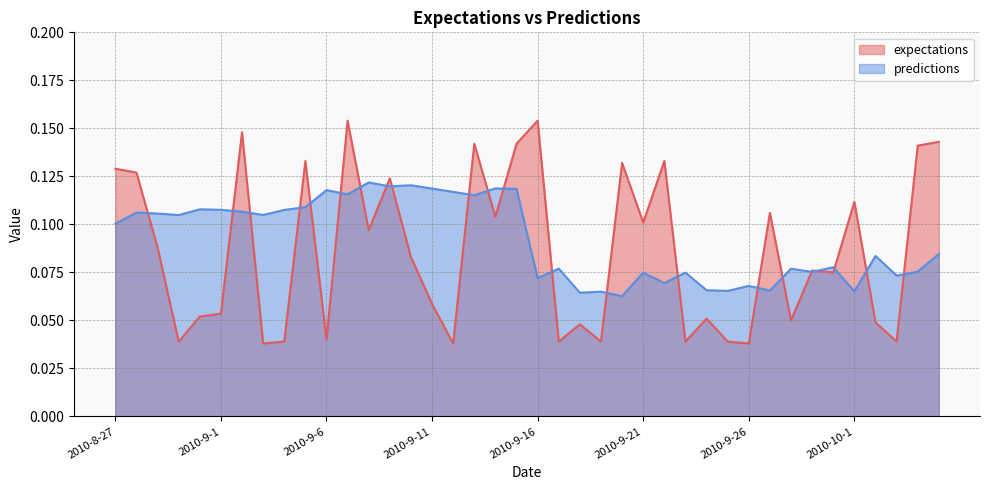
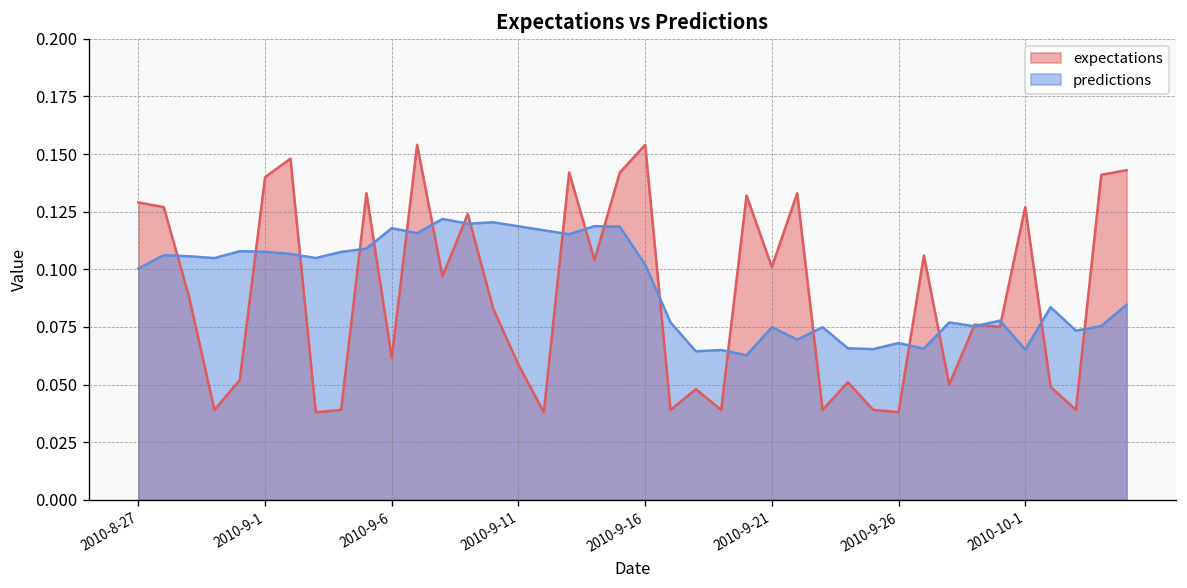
expectations, 2010-9-1: 0.054 -> 0.140
expectations, 2010-9-6: 0.040 -> 0.062
predictions, 2010-9-16: 0.072 -> 0.102
expectations, 2010-10-1: 0.112 -> 0.127
